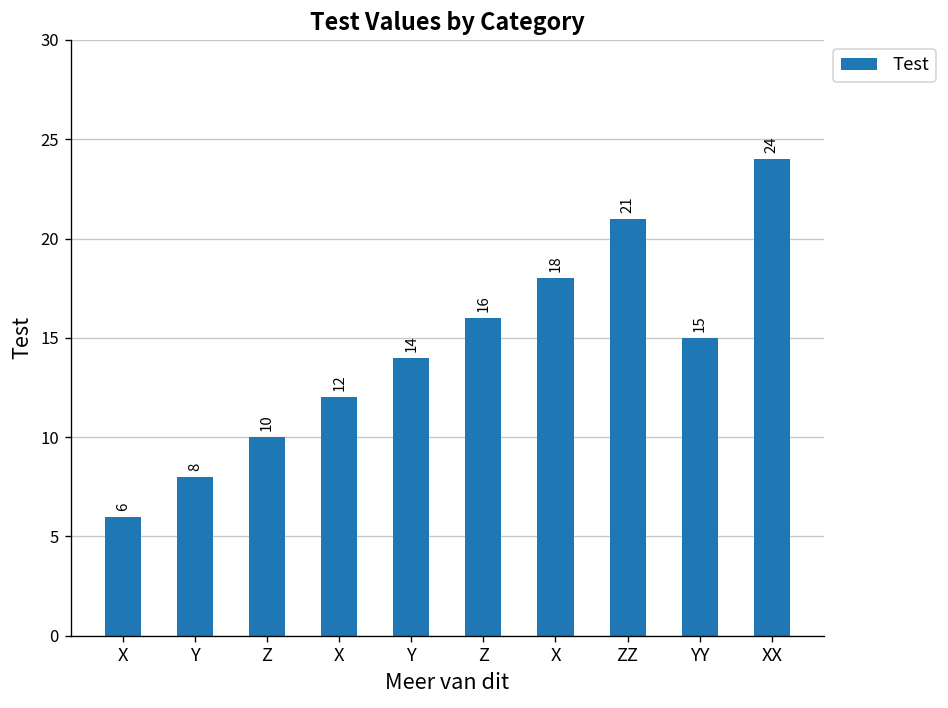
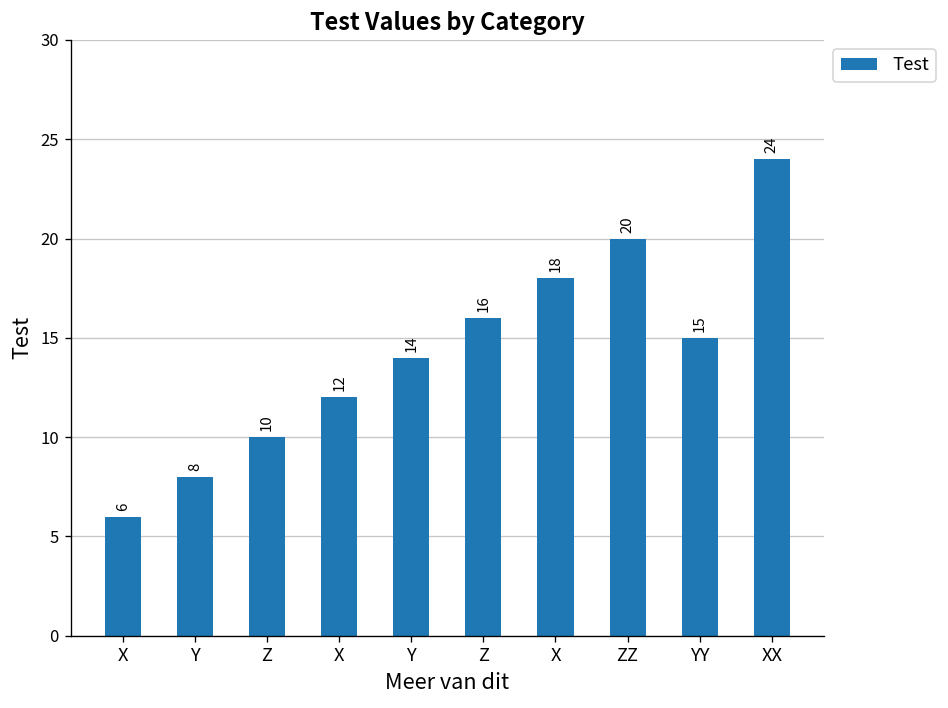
ZZ: 21 -> 20
